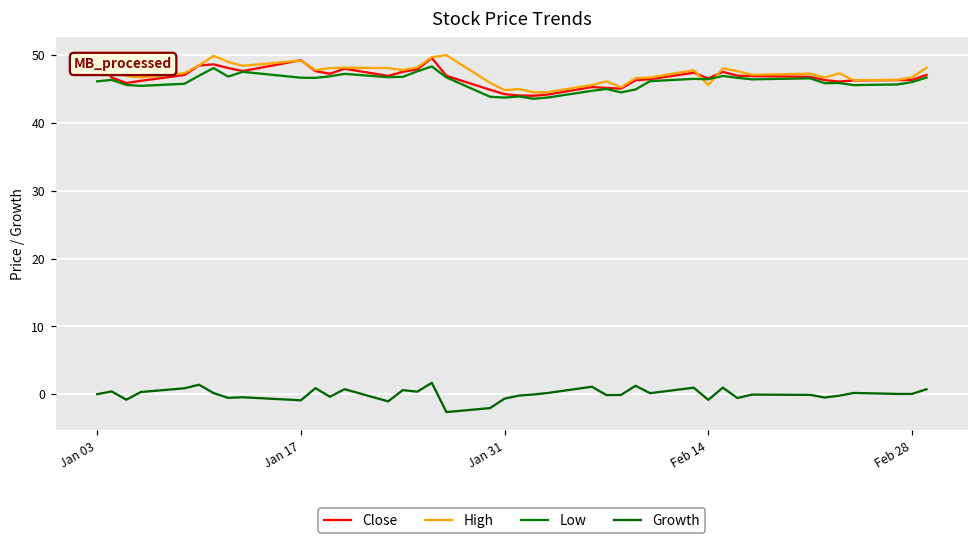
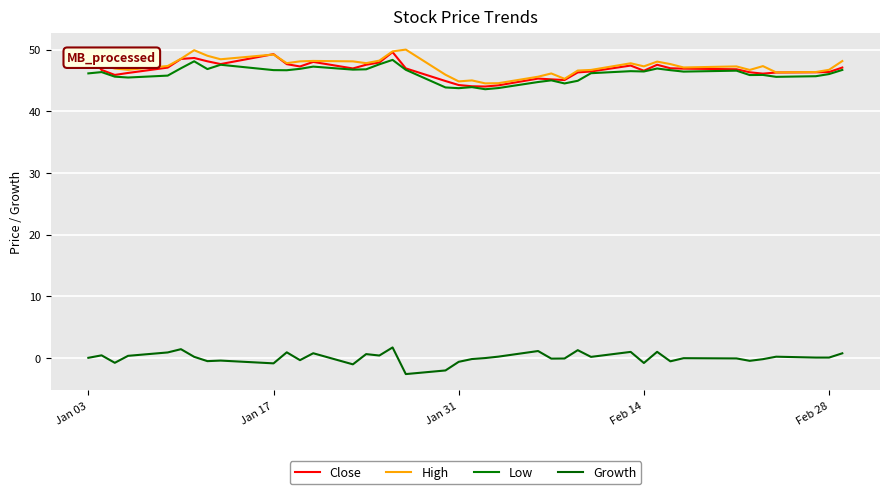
High, Feb 14: 46 -> 47
